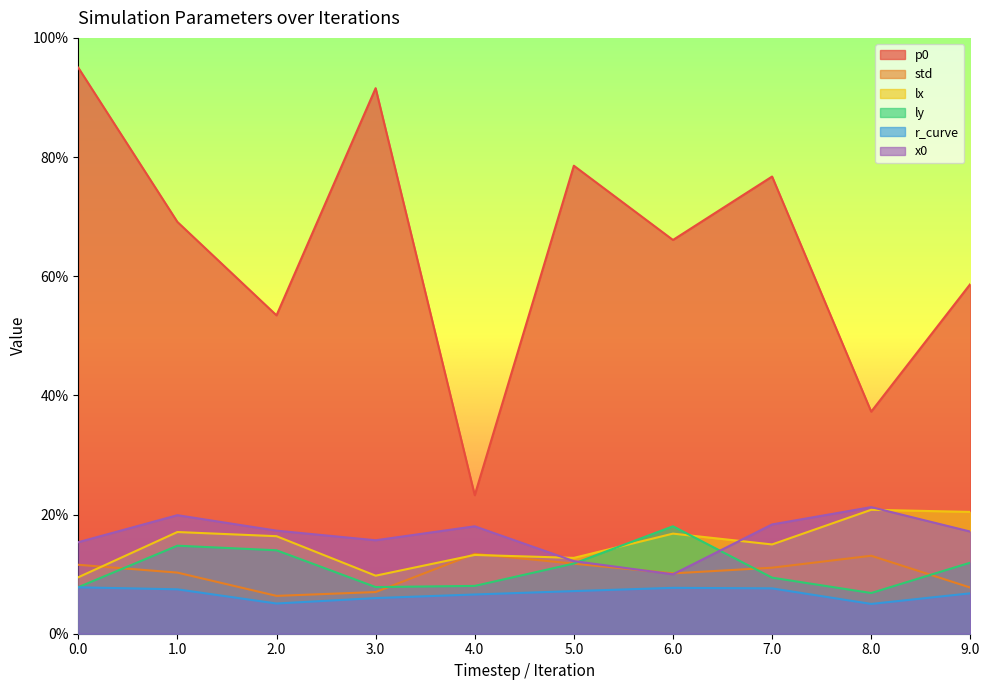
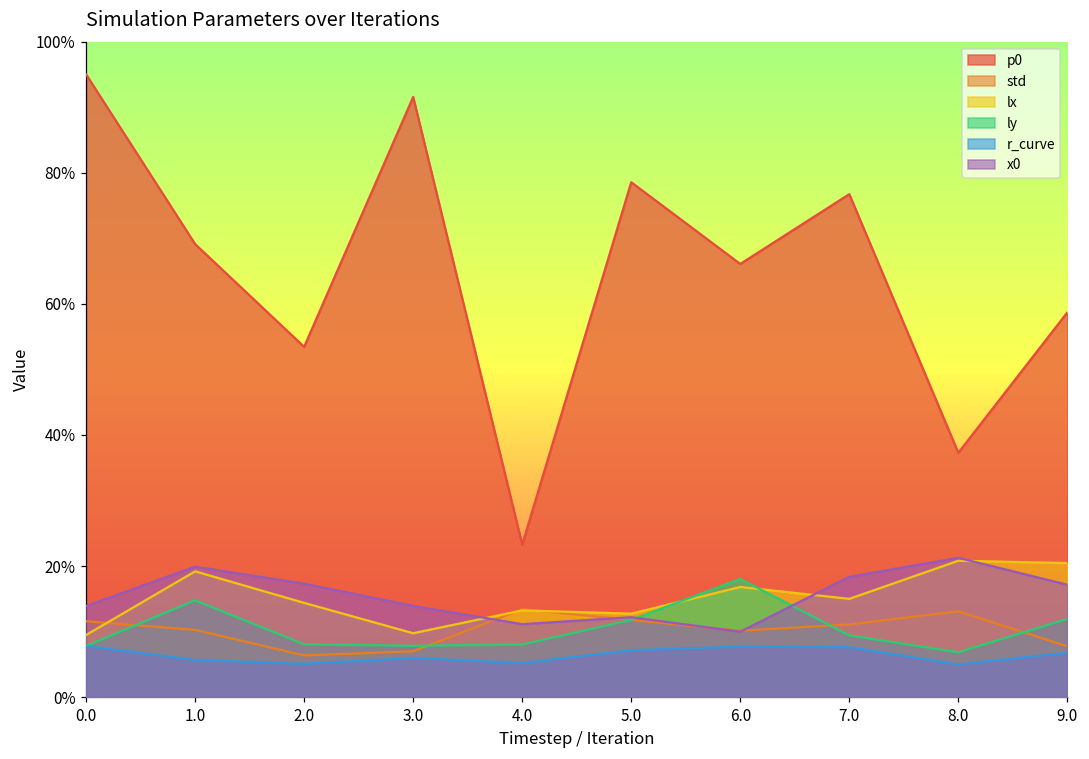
x0, 0.0: 15% -> 14%
lx, 1.0: 17% -> 19%
r_curve, 1.0: 7% -> 6%
lx, 2.0: 16% -> 14%
ly, 2.0: 14% -> 8%
x0, 3.0: 16% -> 14%
r_curve, 4.0: 7% -> 5%
x0, 4.0: 18% -> 11%
